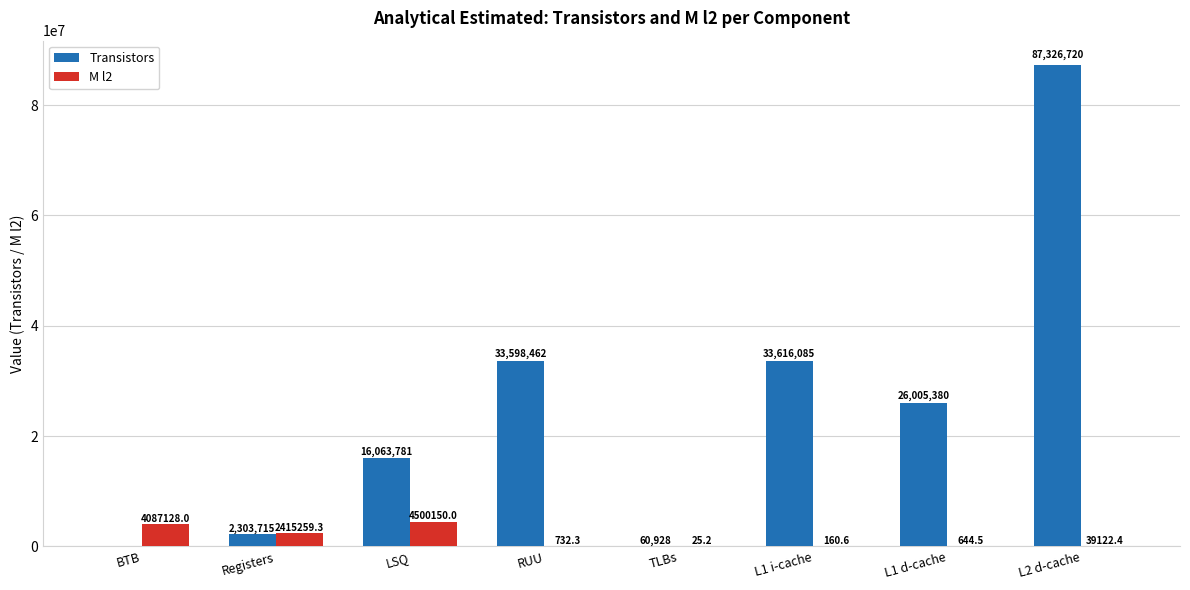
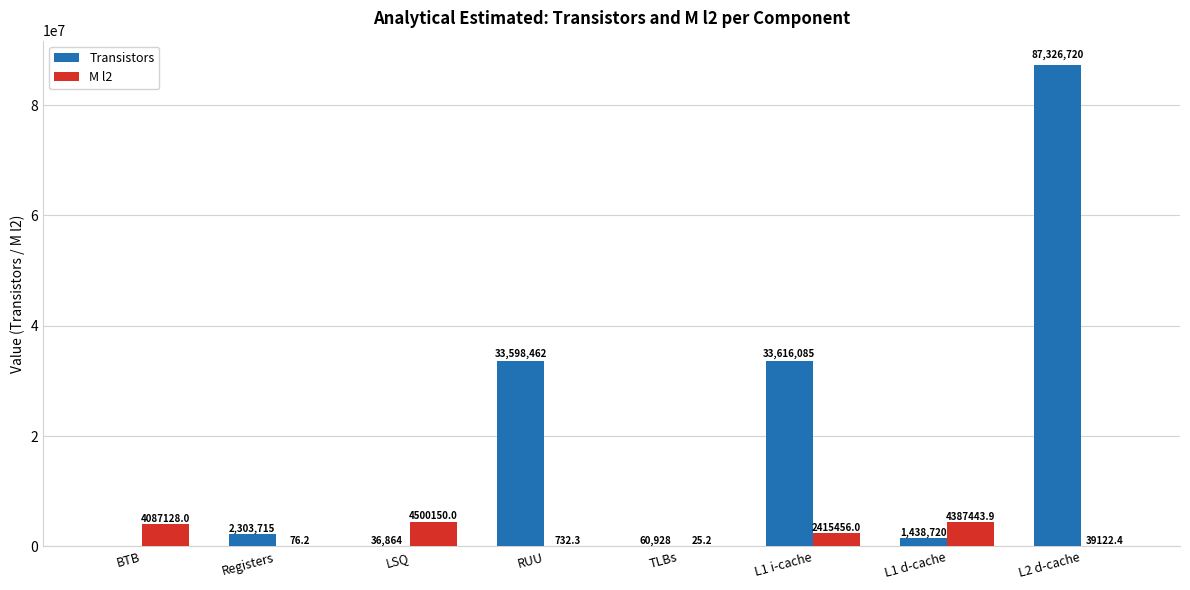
M l2, Registers: 2415259.3 -> 76.2
Transistors, LSQ: 16,063,781 -> 36,864
M l2, L1 i-cache: 160.6 -> 2415456.0
Transistors, L1 d-cache: 26,005,380 -> 1,438,720
M l2, L1 d-cache: 644.5 -> 4387443.9
